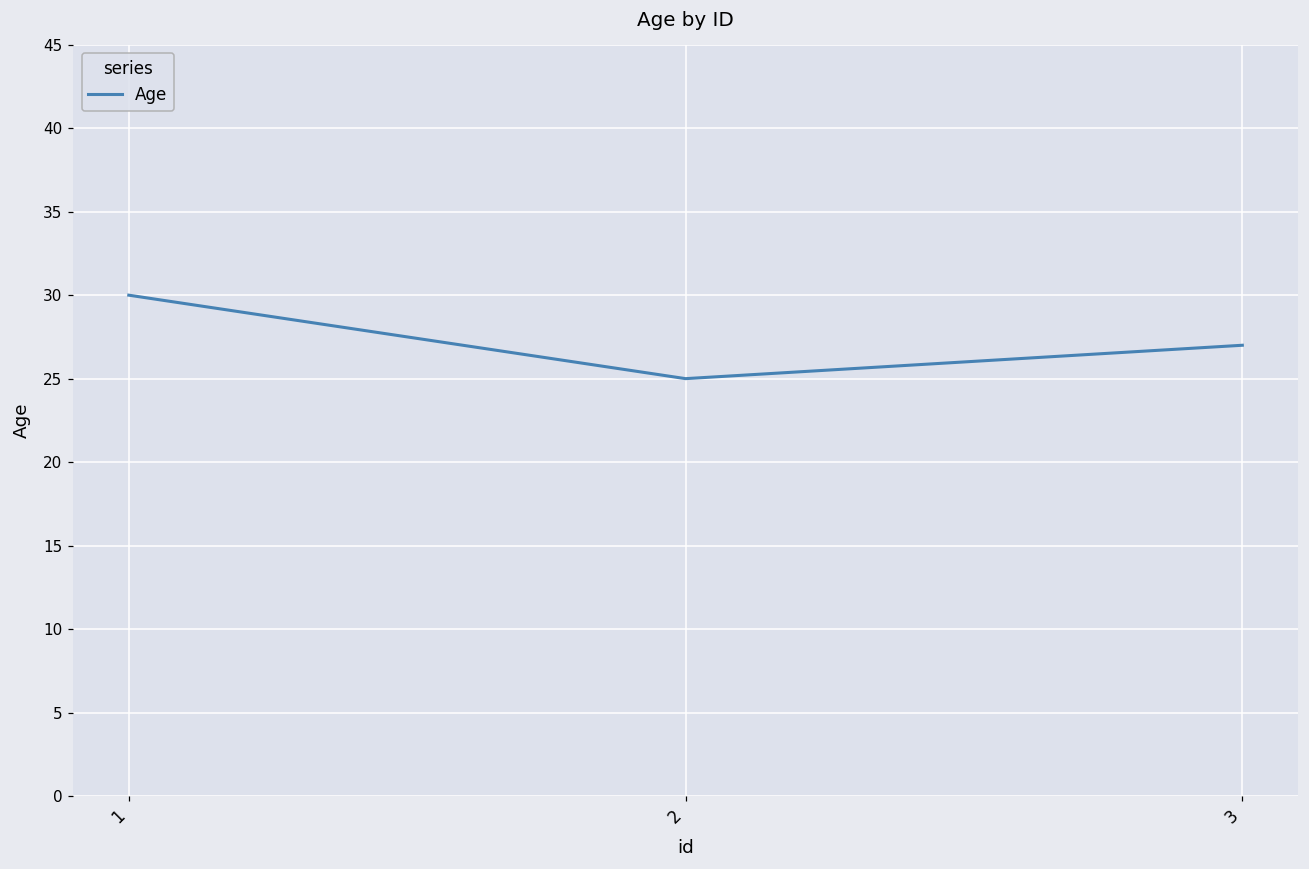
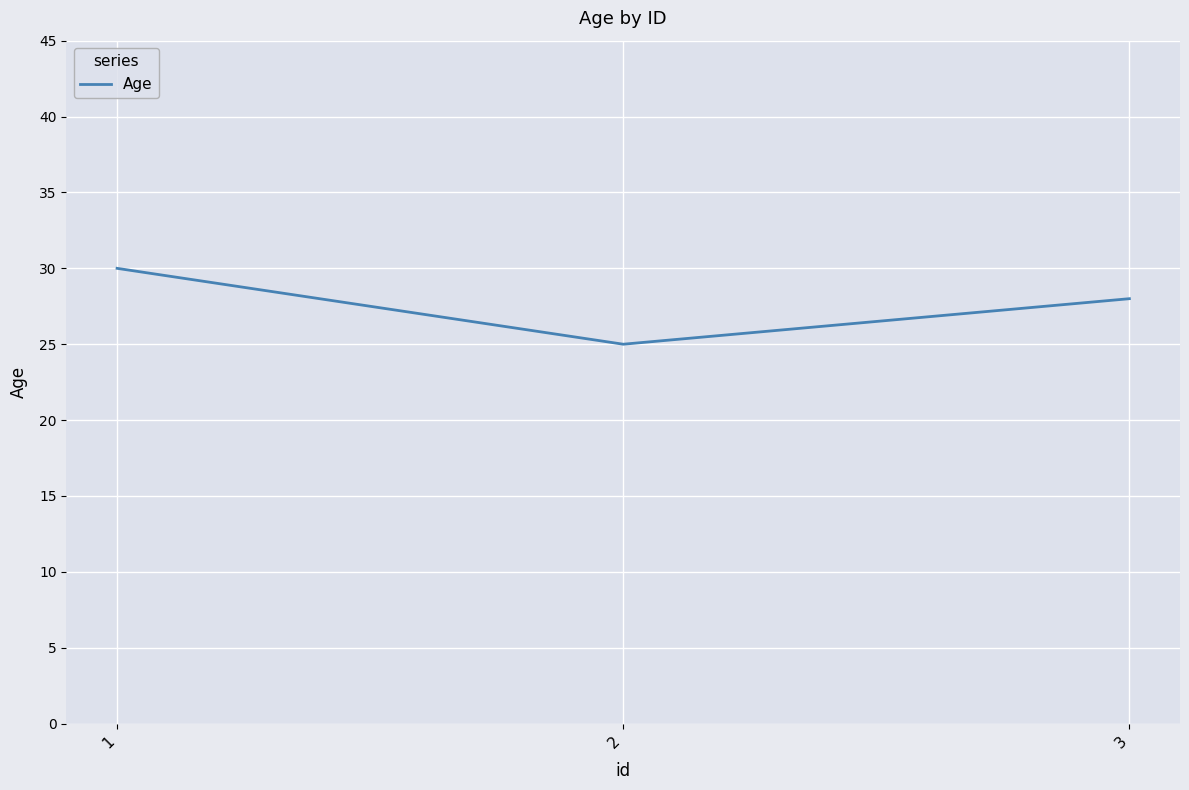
3: 27 -> 28
